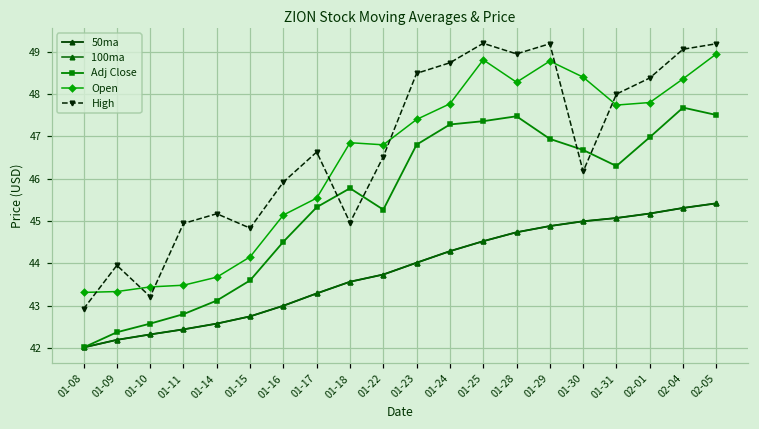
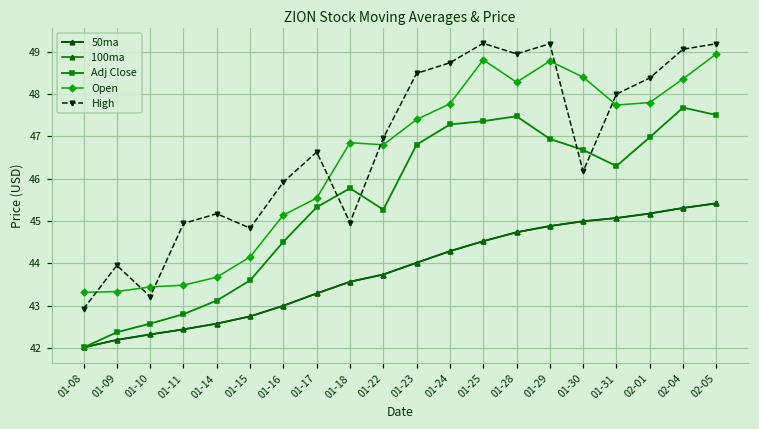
High, 01-22: 46.5 -> 47.0
